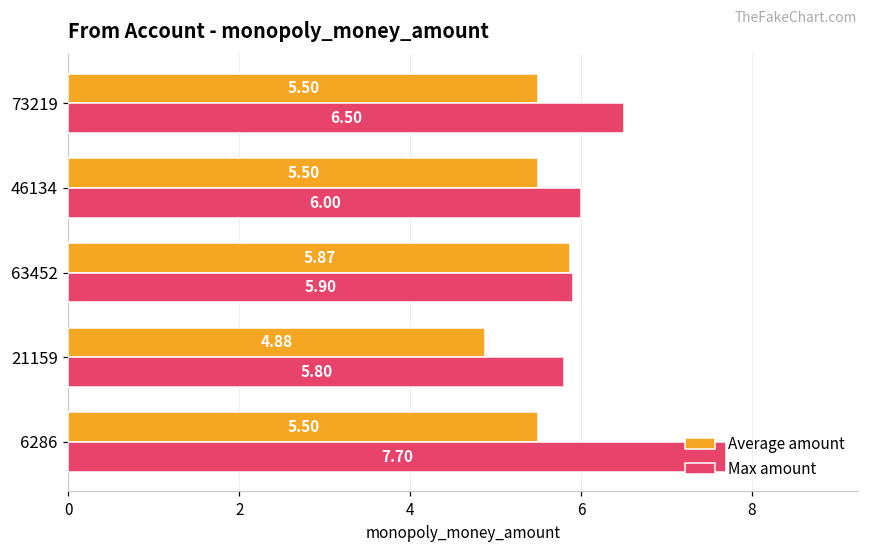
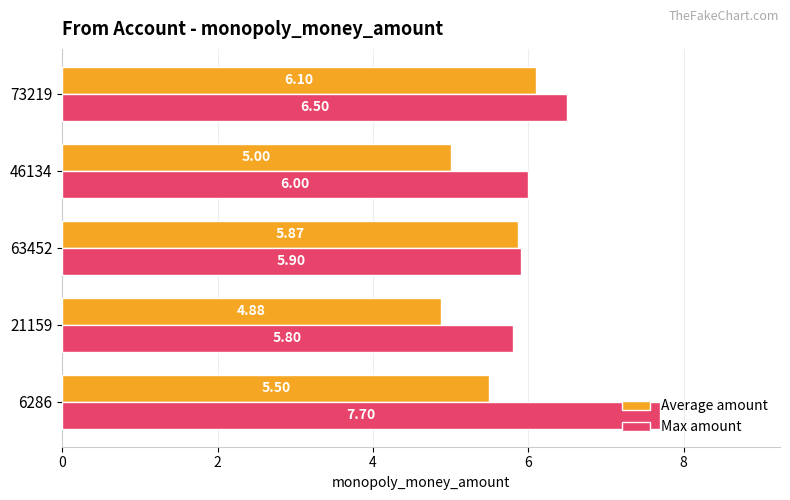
Average amount, 73219: 5.50 -> 6.10
Average amount, 46134: 5.50 -> 5.00
